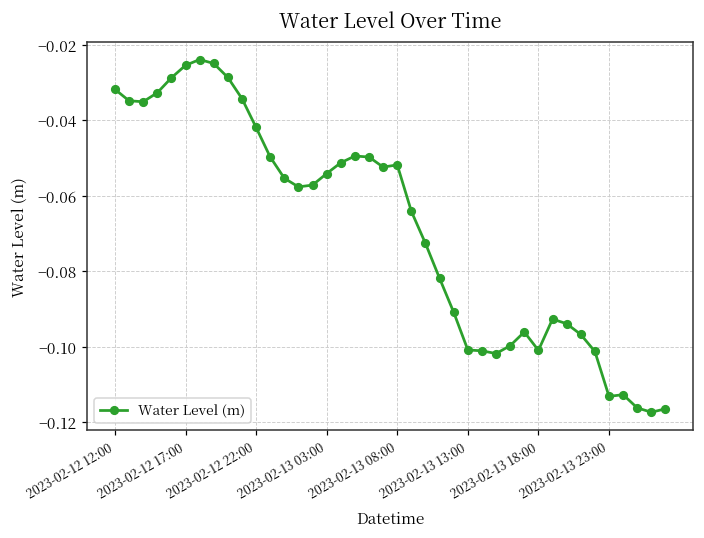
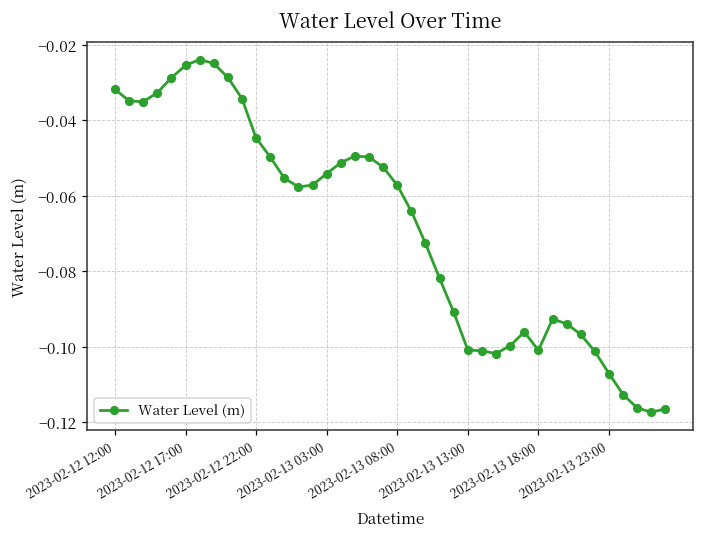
2023-02-12 22:00: -0.042 -> -0.045
2023-02-13 08:00: -0.052 -> -0.057
2023-02-13 23:00: -0.113 -> -0.107
